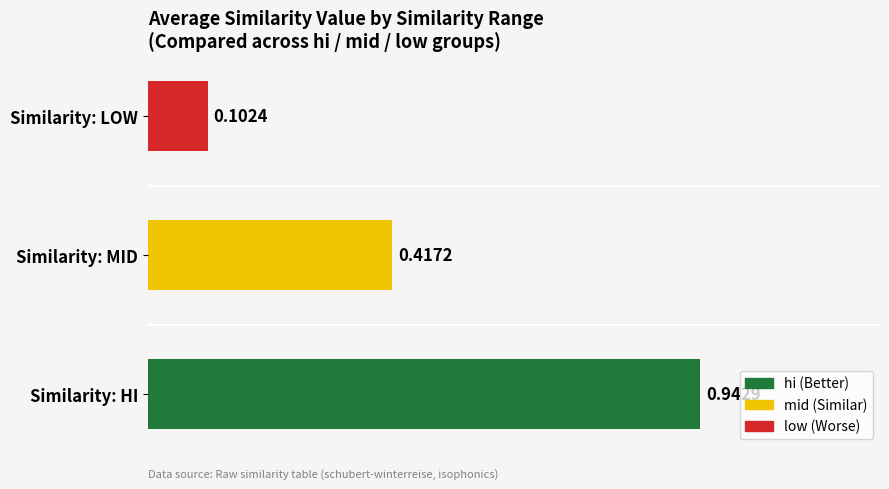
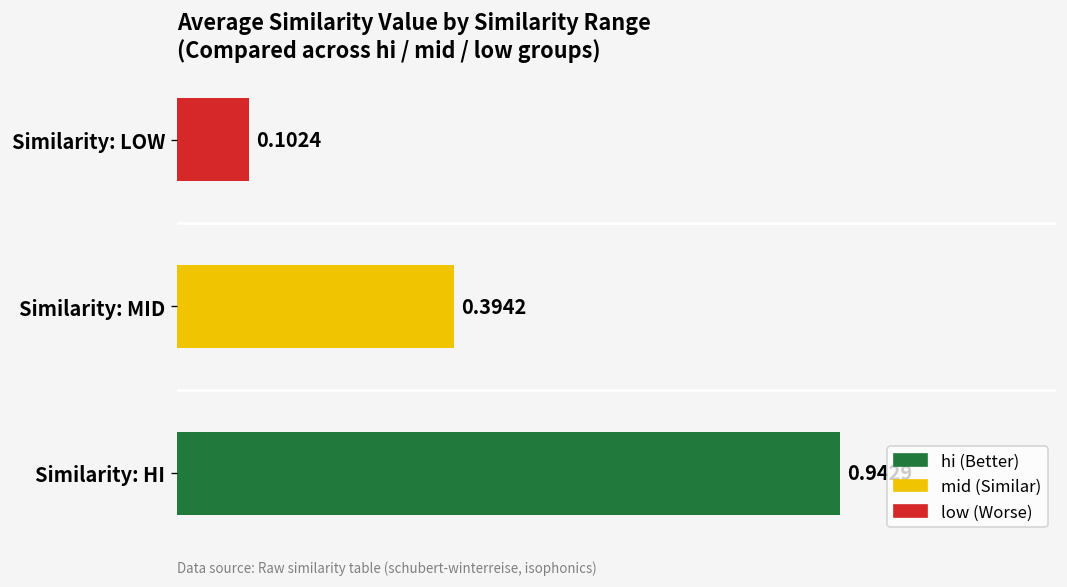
Similarity: MID: 0.4172 -> 0.3942
